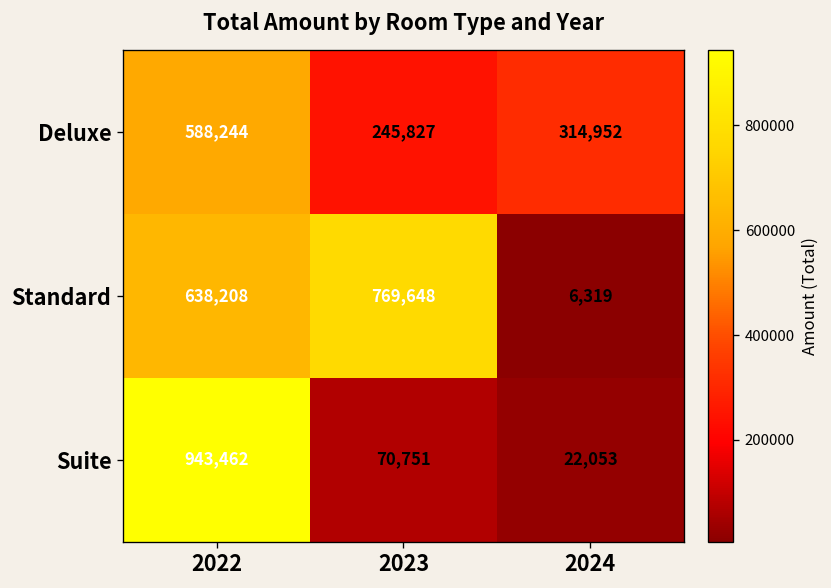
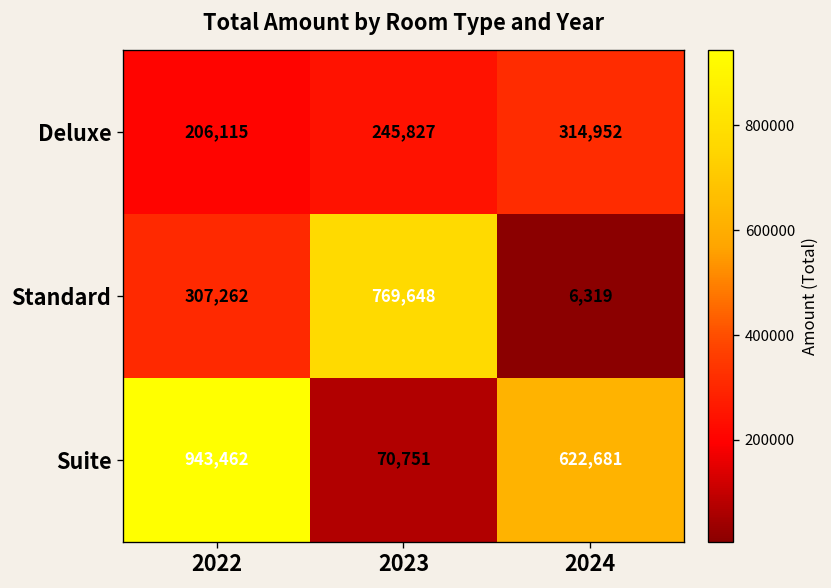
Deluxe, 2022: 588,244 -> 206,115
Standard, 2022: 638,208 -> 307,262
Suite, 2024: 22,053 -> 622,681
